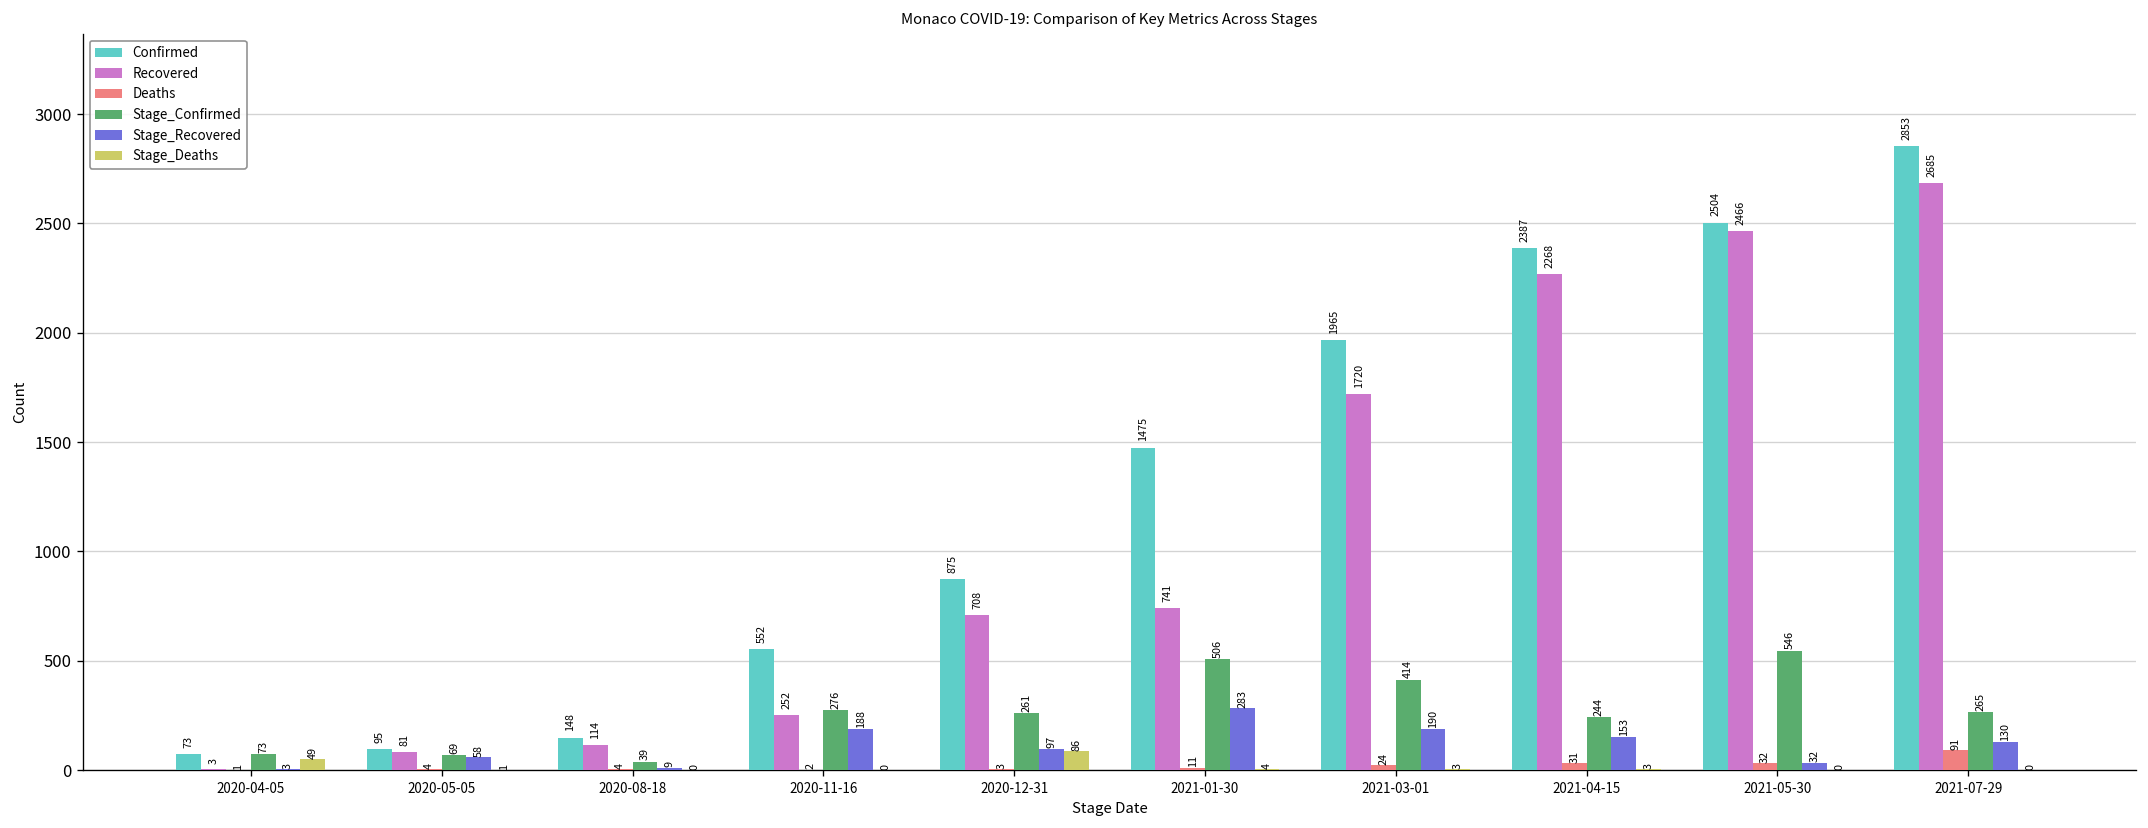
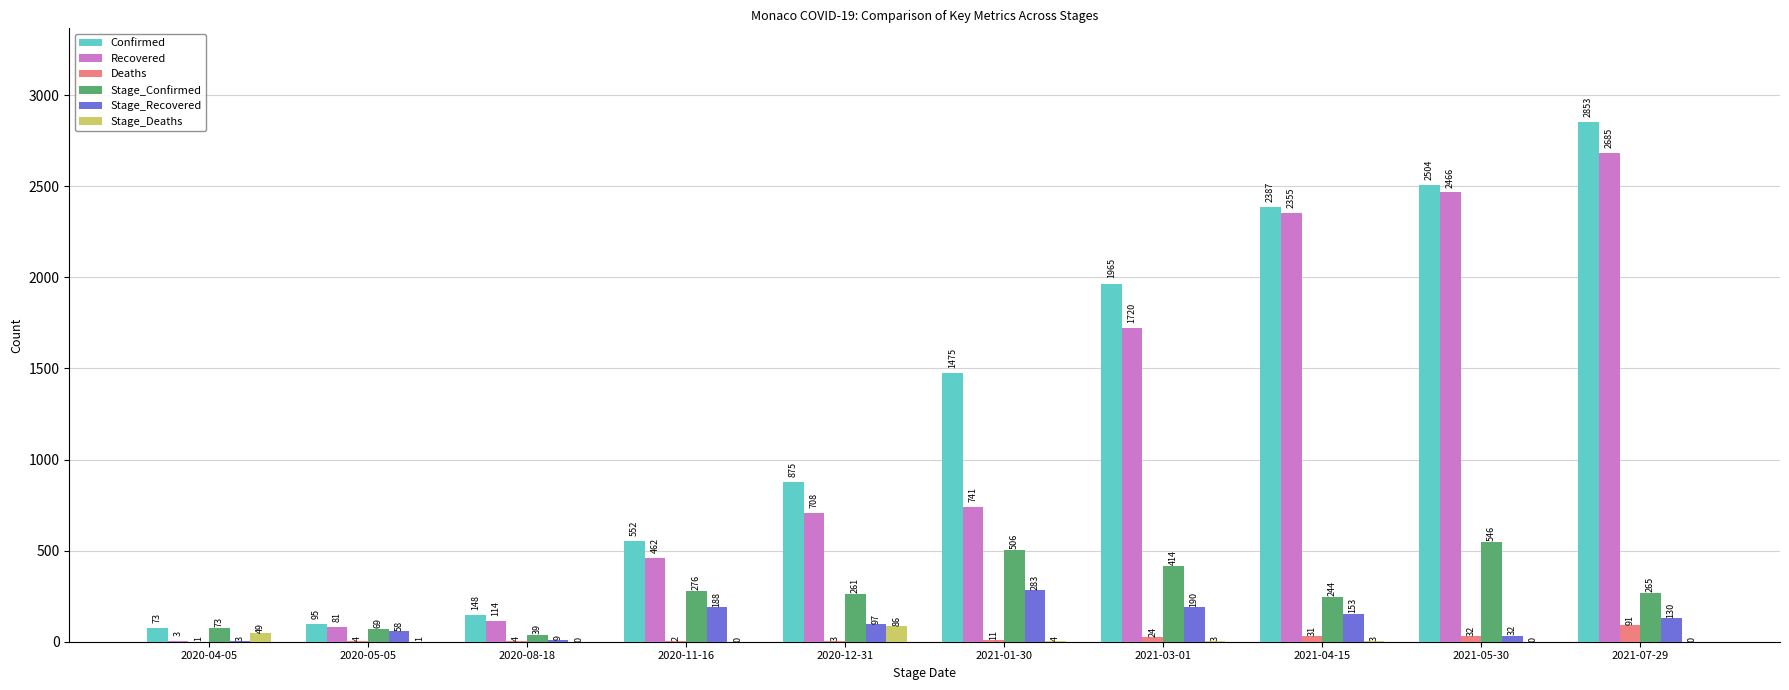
Recovered, 2020-11-16: 252 -> 462
Recovered, 2021-04-15: 2268 -> 2355
